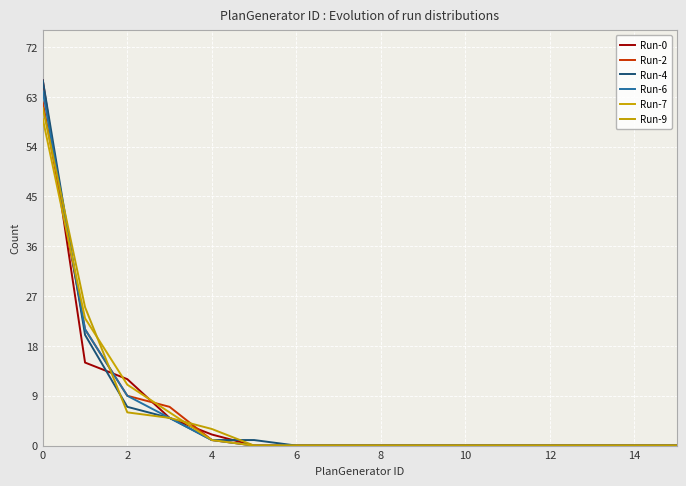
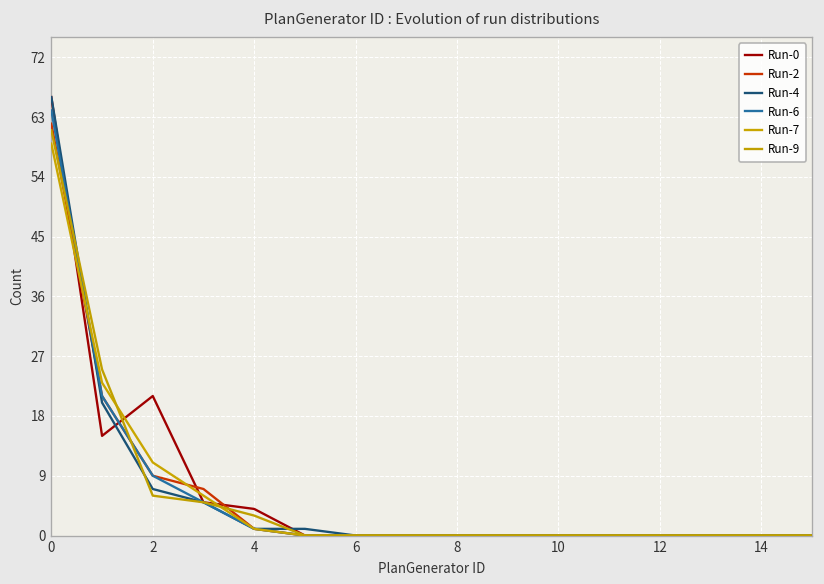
Run-0, 2: 12 -> 21
Run-0, 4: 2 -> 4
